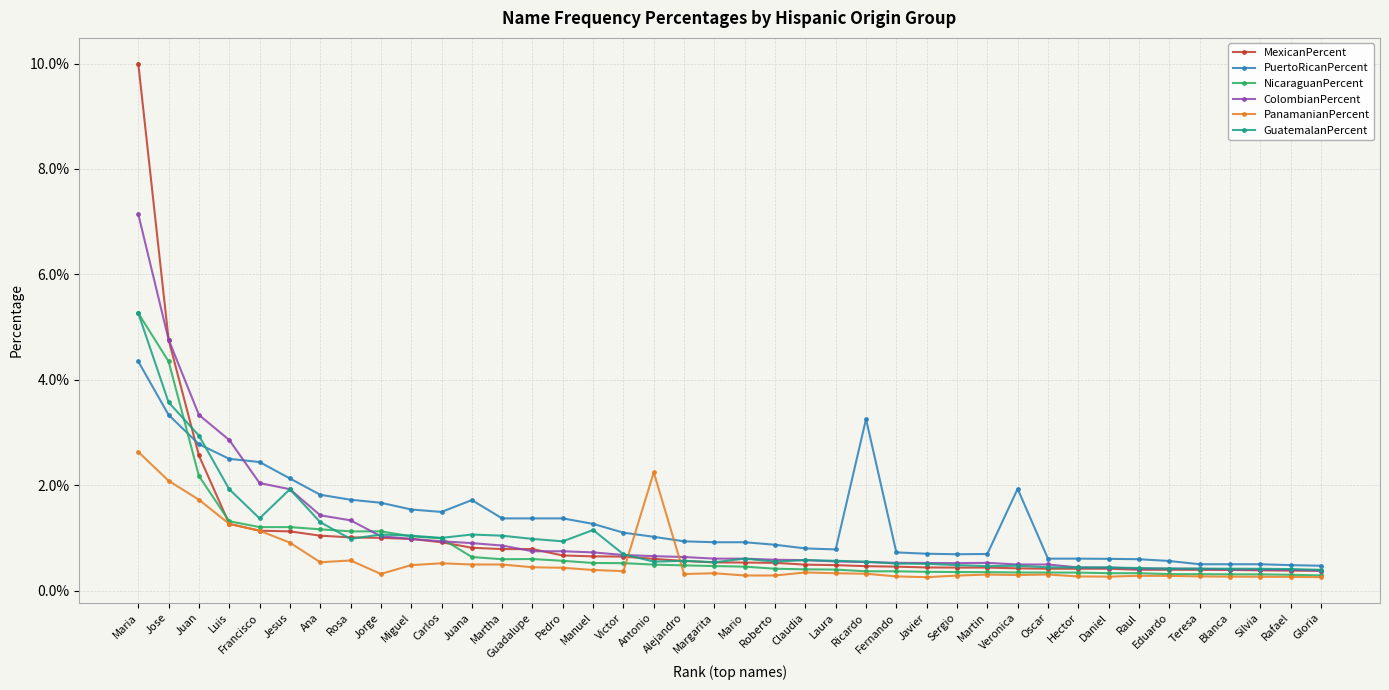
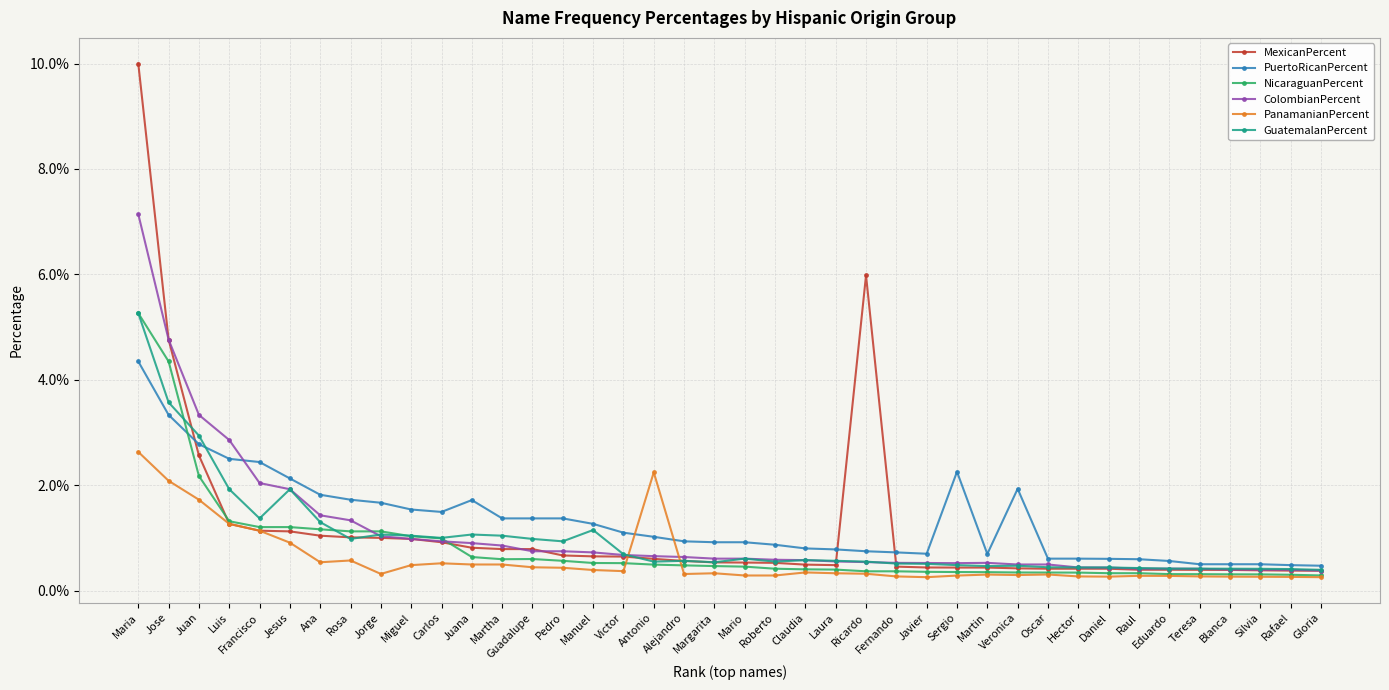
MexicanPercent, Ricardo: 0.5% -> 6.0%
PuertoRicanPercent, Ricardo: 3.3% -> 0.7%
PuertoRicanPercent, Sergio: 0.7% -> 2.3%
